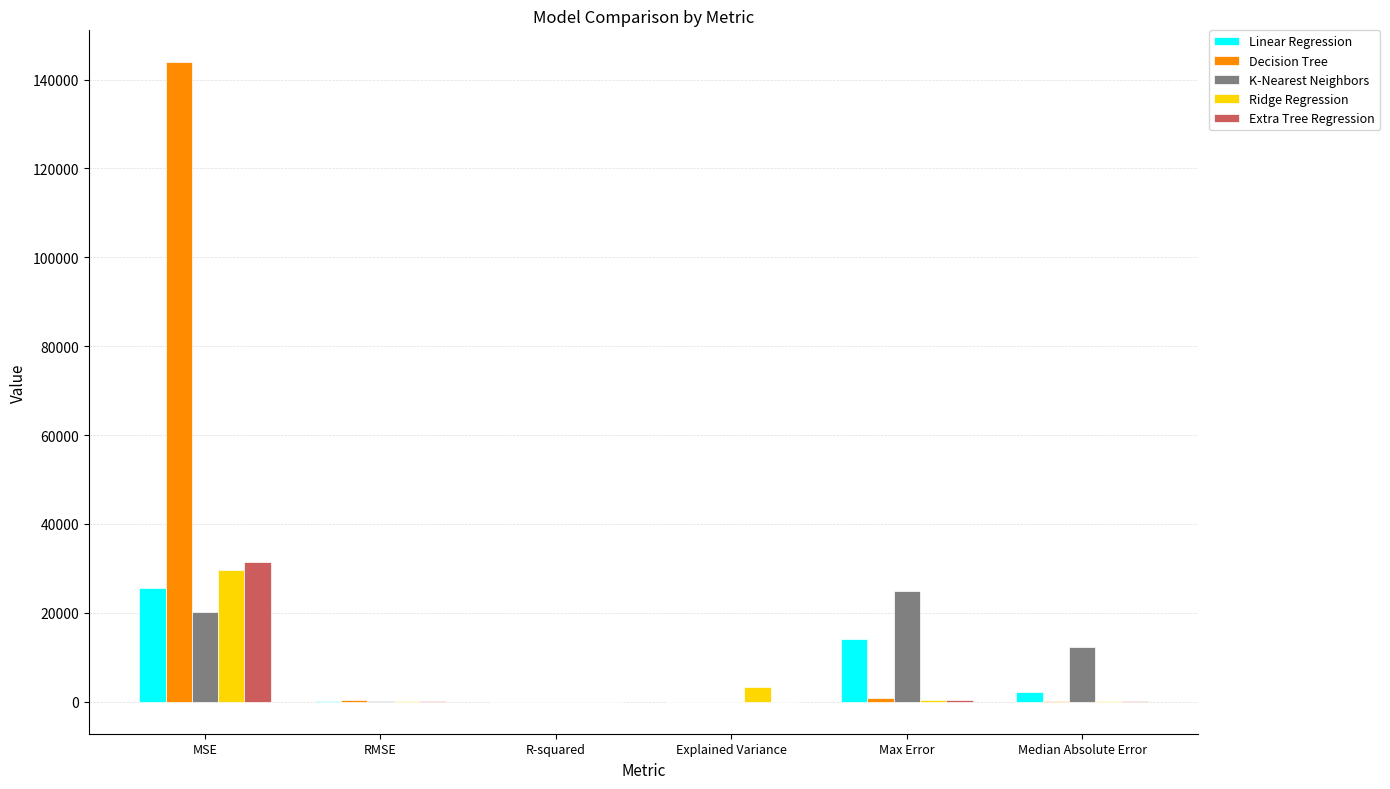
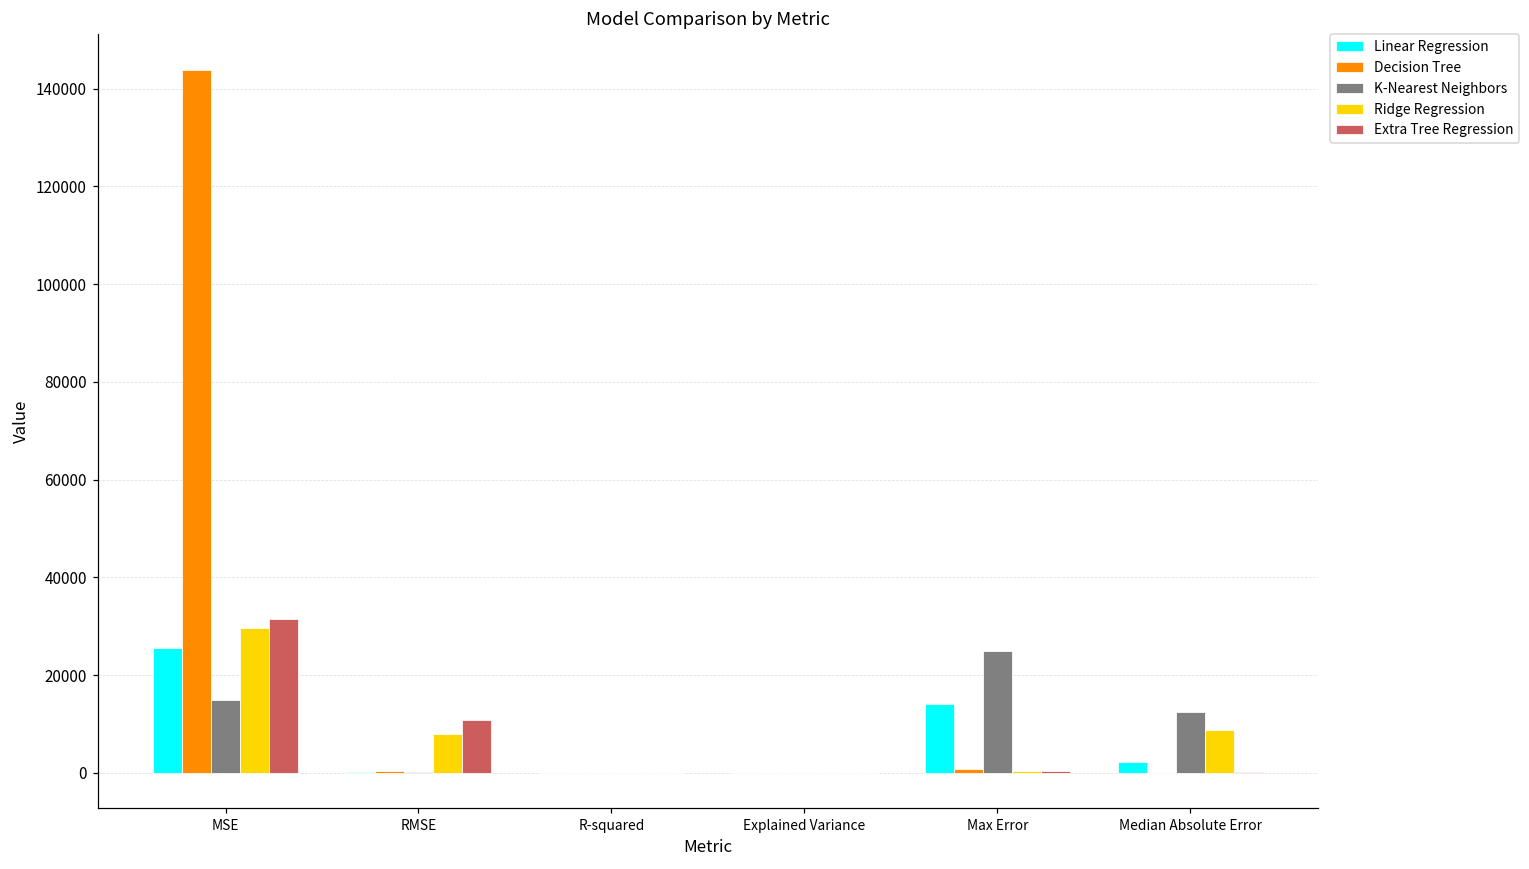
K-Nearest Neighbors, MSE: 20000 -> 15000
Ridge Regression, RMSE: 0 -> 8000
Extra Tree Regression, RMSE: 0 -> 11000
Ridge Regression, Explained Variance: 3000 -> 0
Ridge Regression, Median Absolute Error: 0 -> 9000
